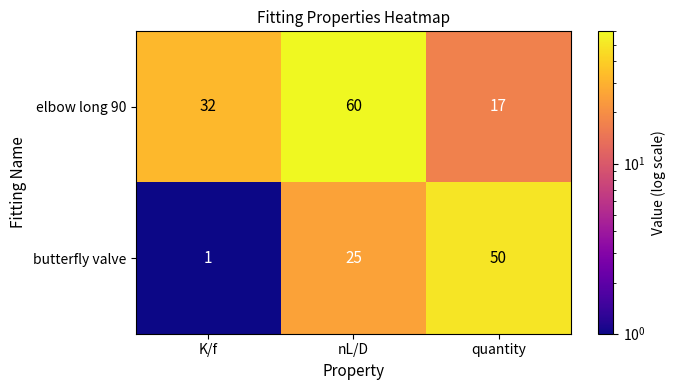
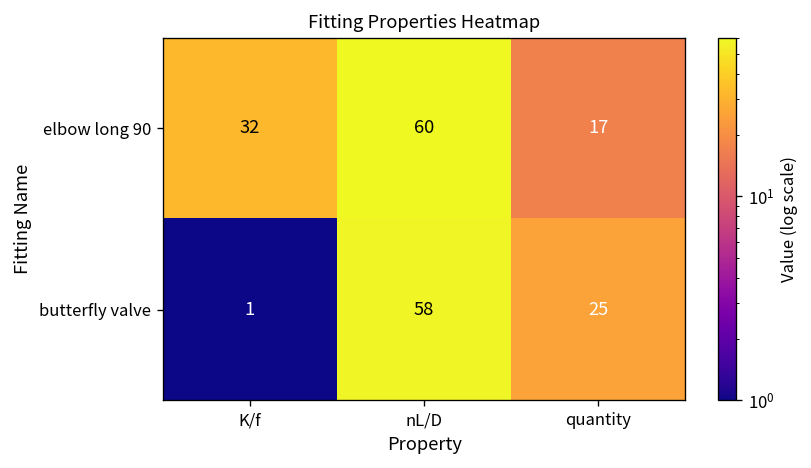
butterfly valve, nL/D: 25 -> 58
butterfly valve, quantity: 50 -> 25
